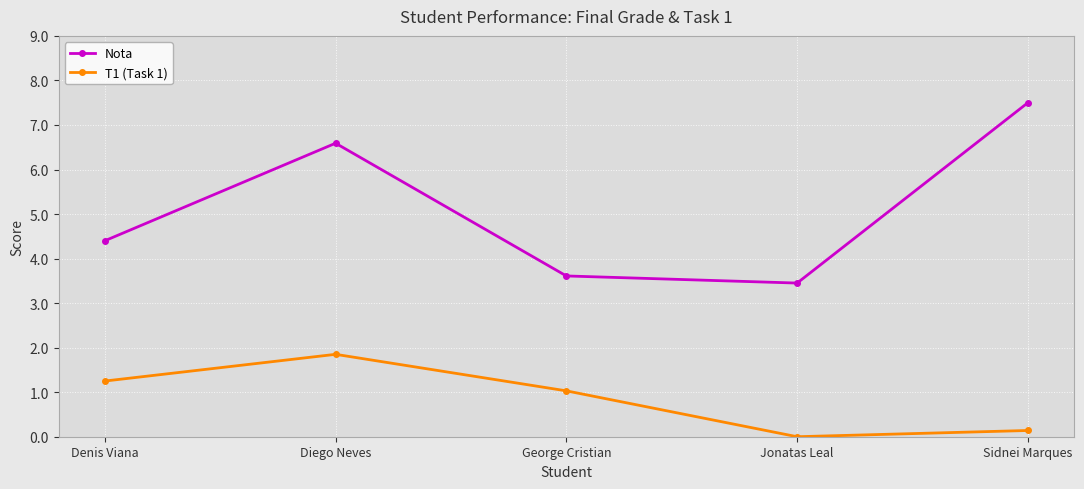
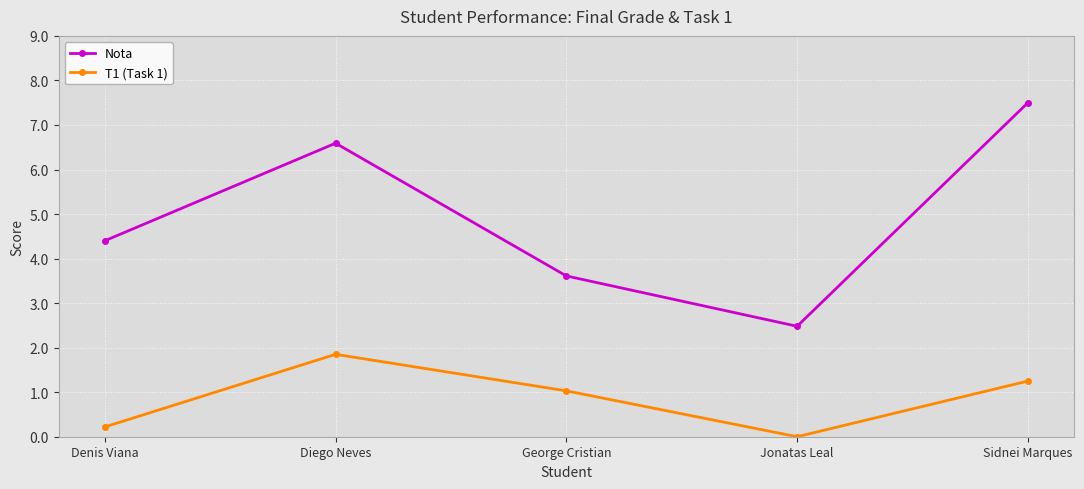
T1 (Task 1), Denis Viana: 1.3 -> 0.2
Nota, Jonatas Leal: 3.5 -> 2.5
T1 (Task 1), Sidnei Marques: 0.1 -> 1.3
